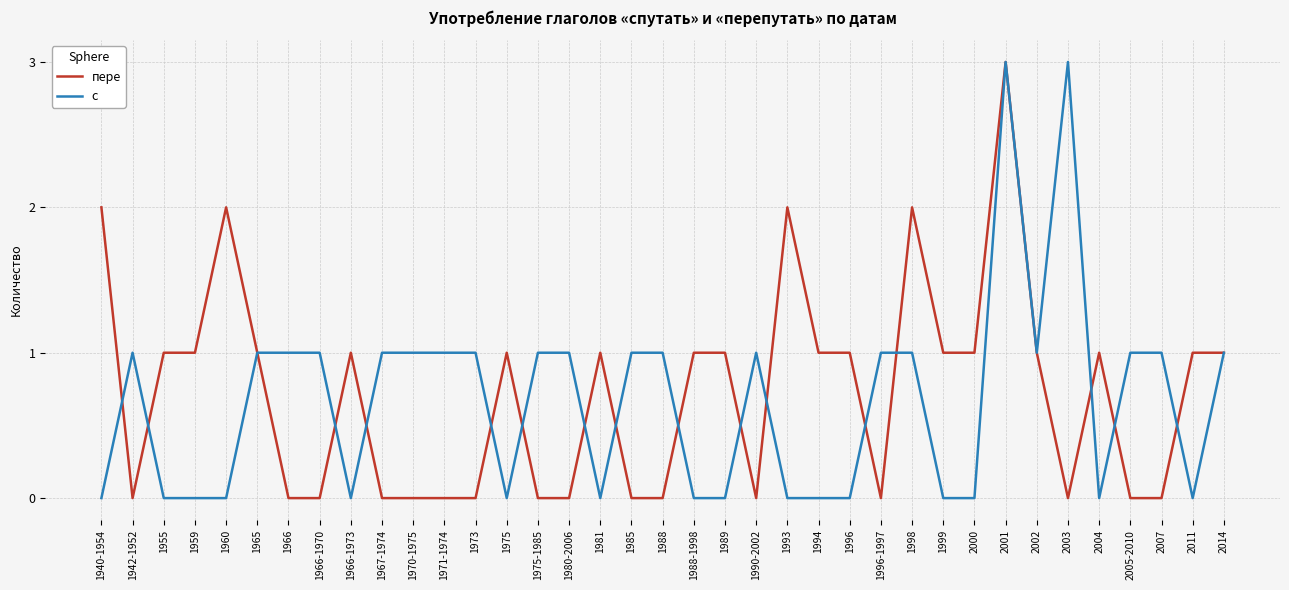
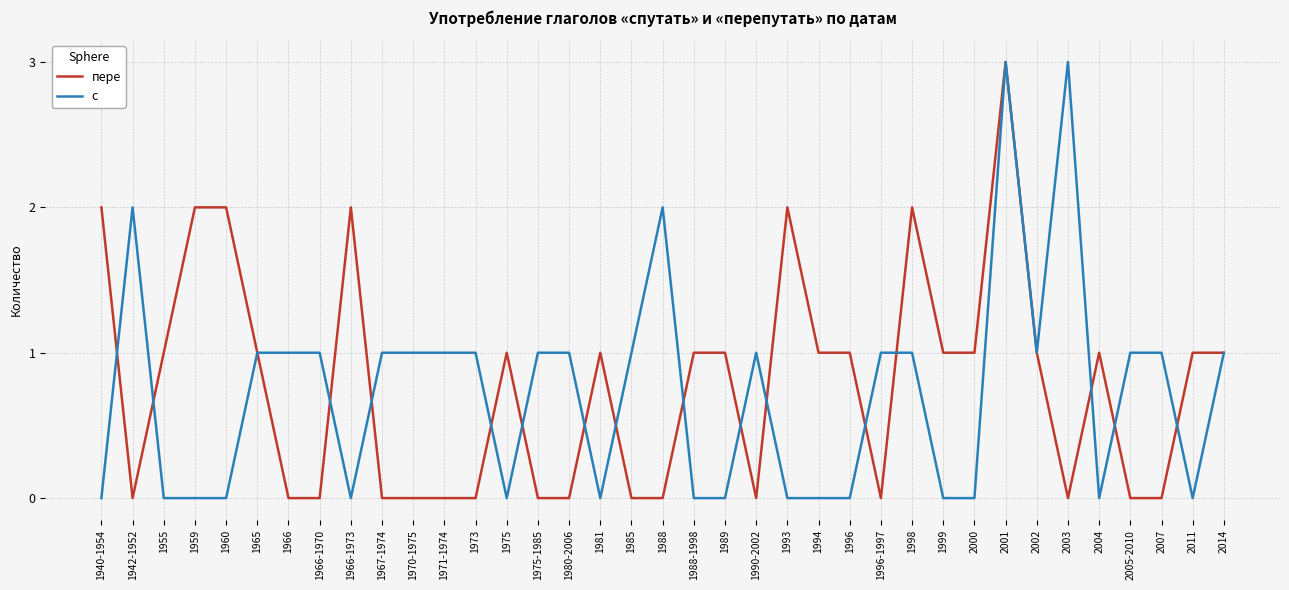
с, 1942-1952: 1 -> 2
пере, 1959: 1 -> 2
пере, 1966-1973: 1 -> 2
с, 1988: 1 -> 2
